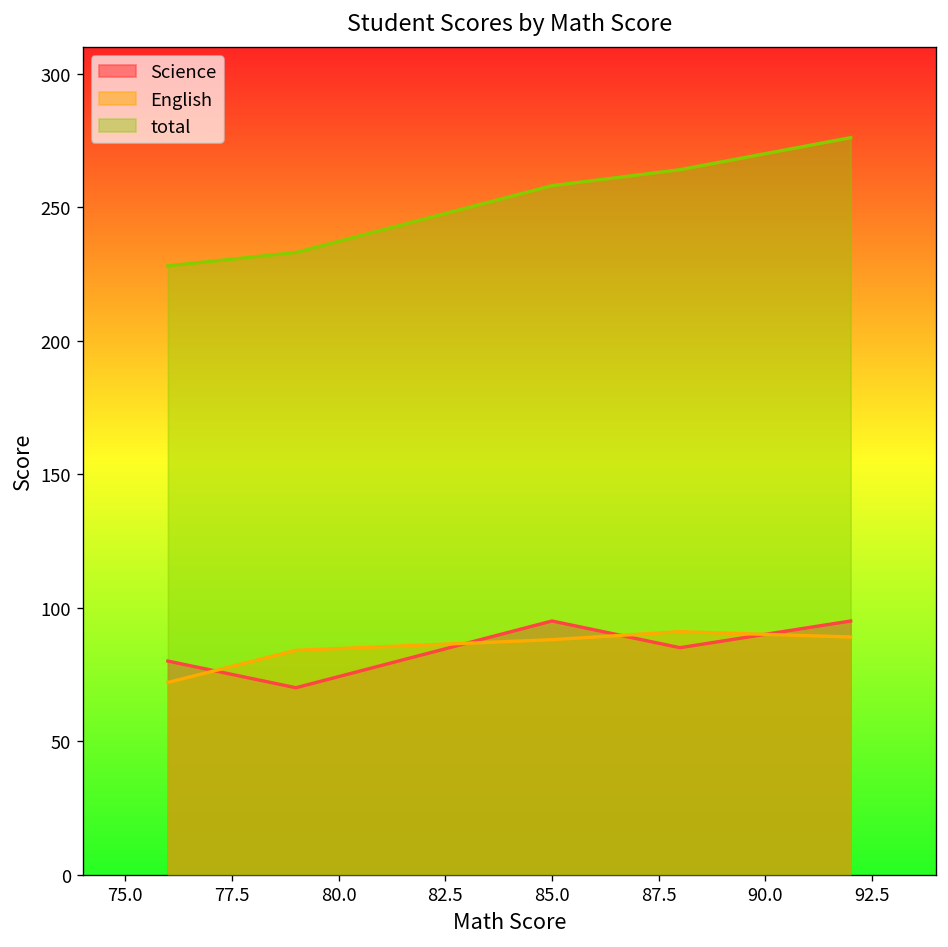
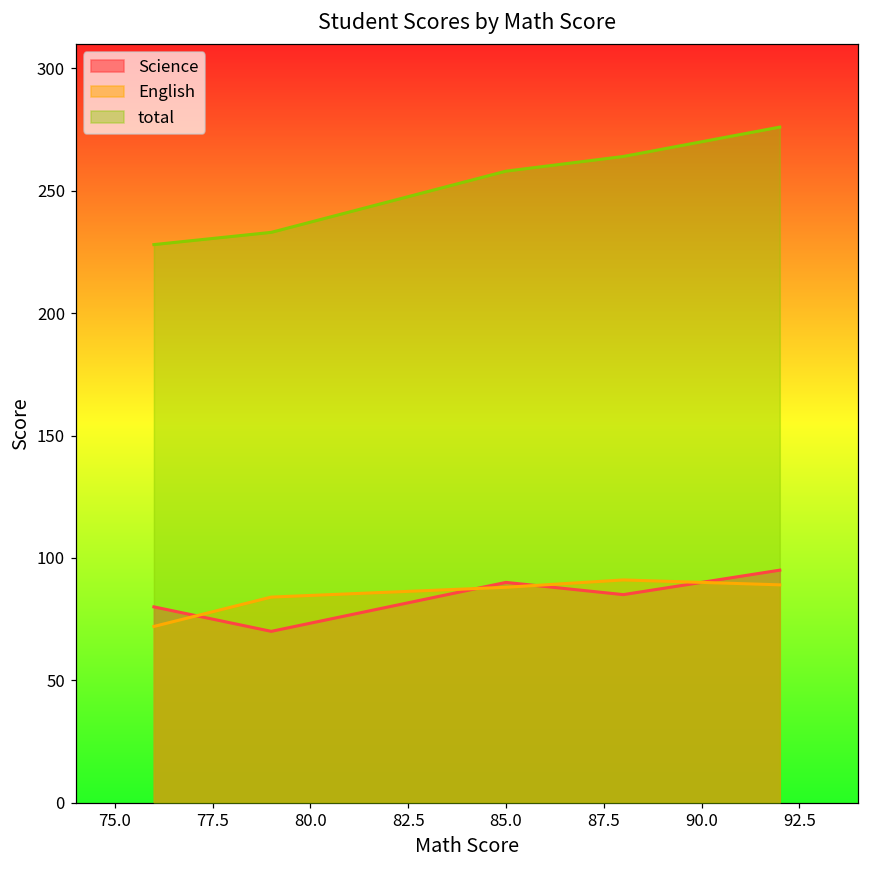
Science, 85.0: 95 -> 90
